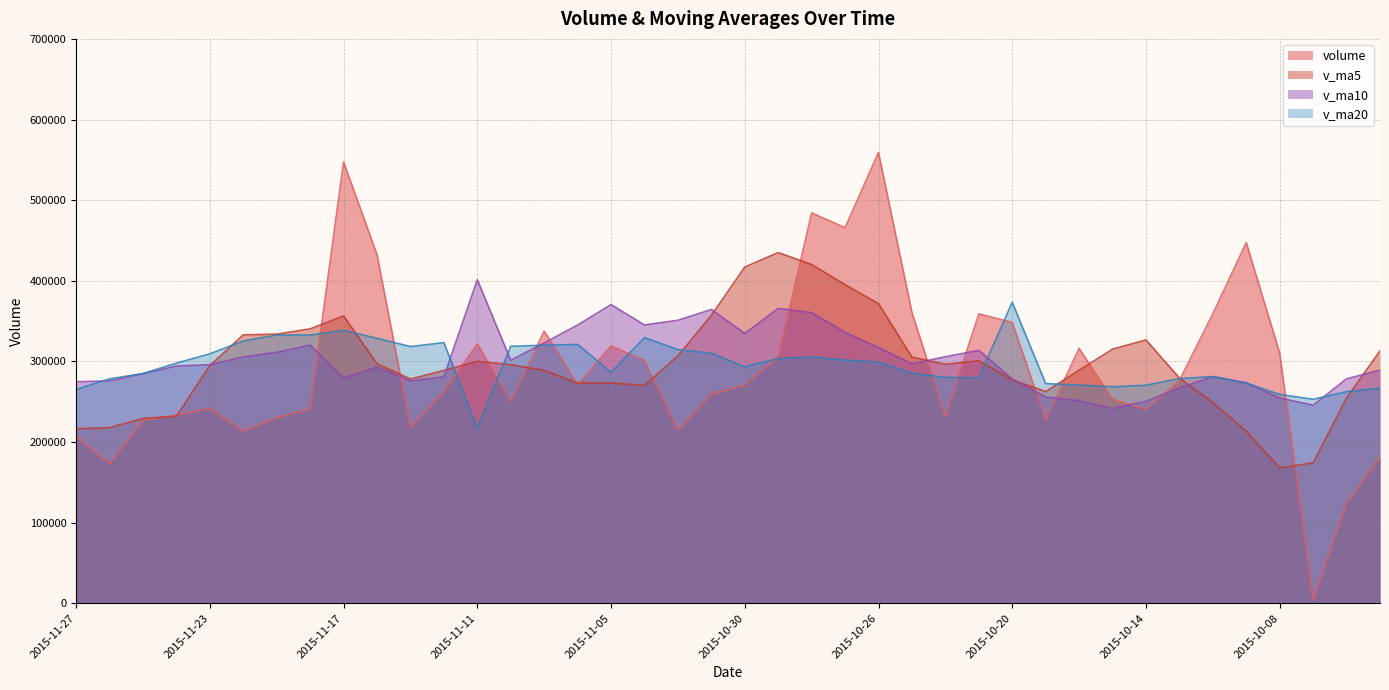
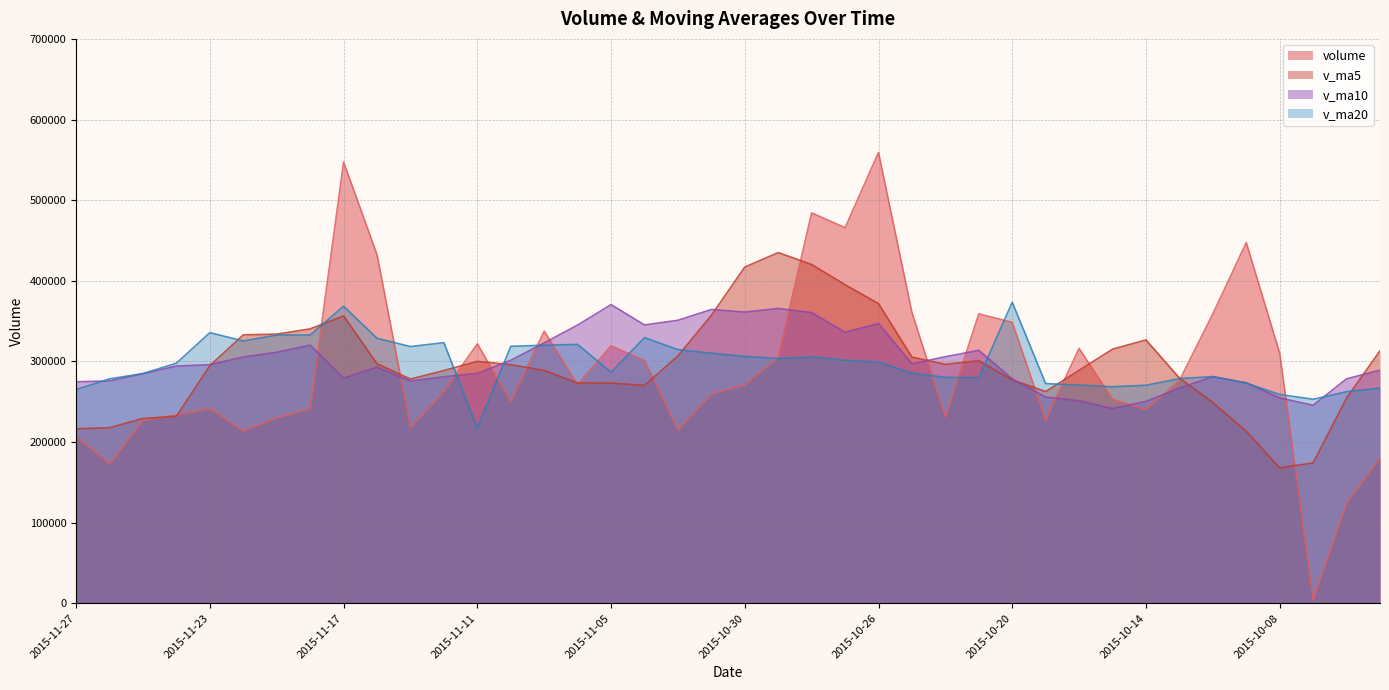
v_ma20, 2015-11-23: 310000 -> 340000
v_ma20, 2015-11-17: 340000 -> 370000
v_ma10, 2015-11-11: 400000 -> 290000
v_ma10, 2015-10-30: 330000 -> 360000
v_ma20, 2015-10-30: 290000 -> 310000
v_ma10, 2015-10-26: 320000 -> 350000
